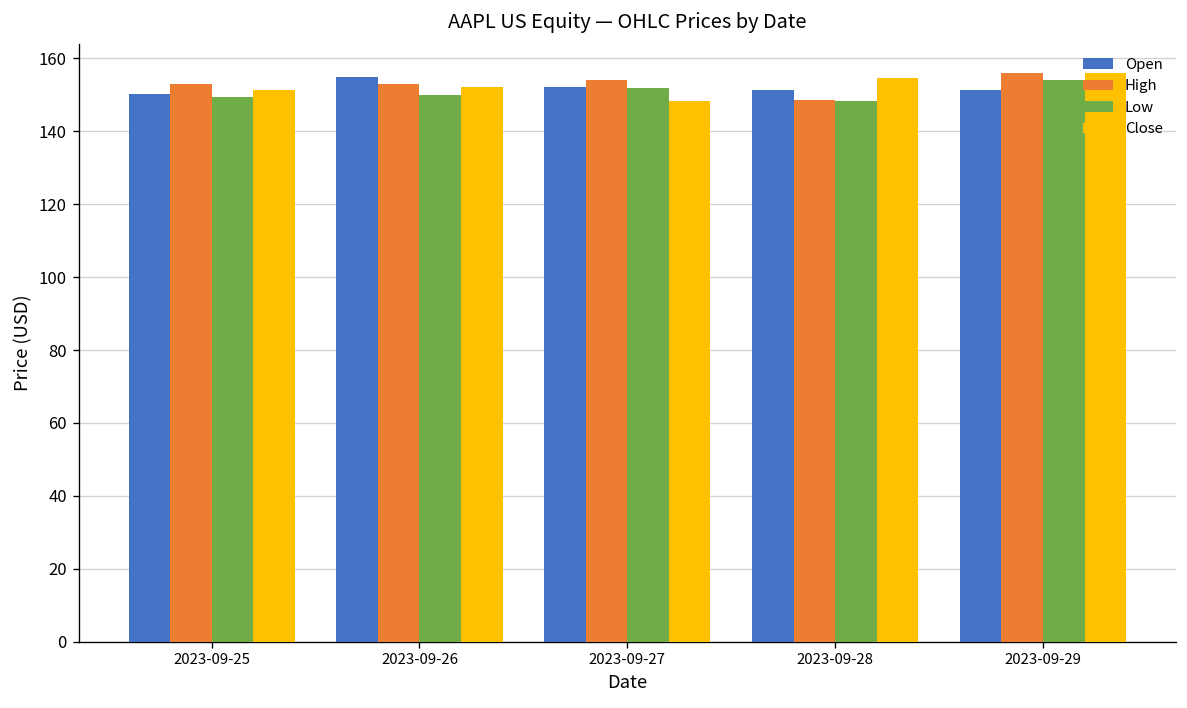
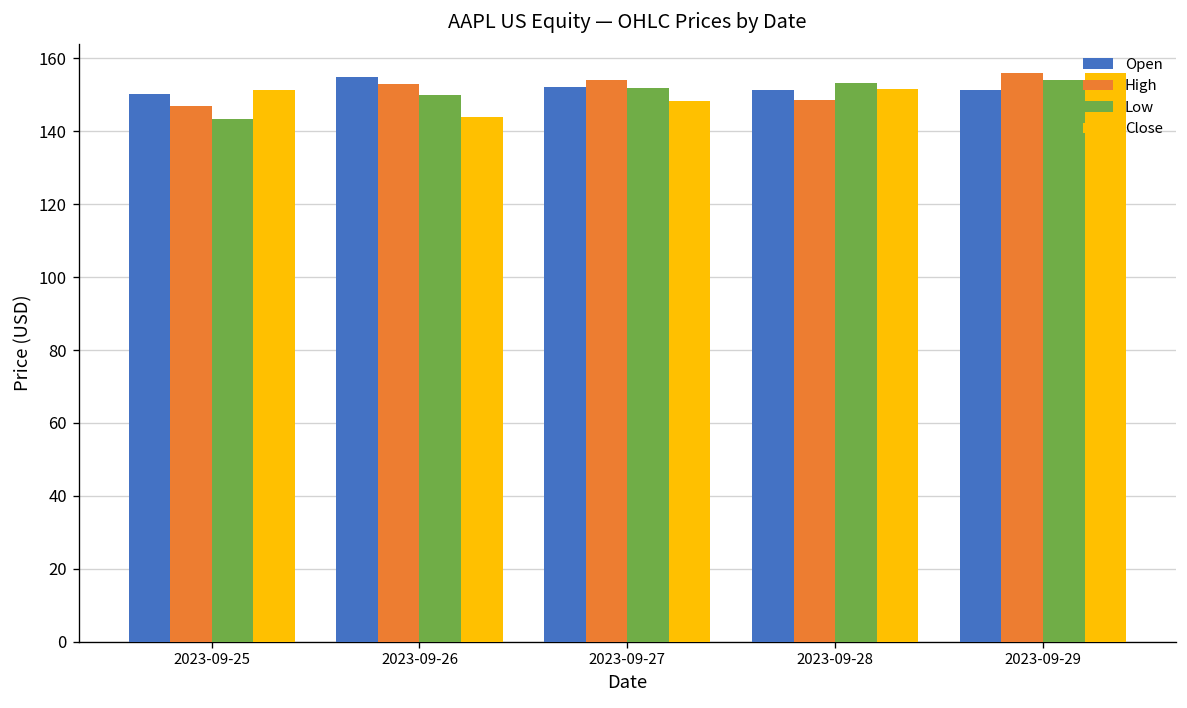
High, 2023-09-25: 153 -> 147
Low, 2023-09-25: 150 -> 143
Close, 2023-09-26: 152 -> 144
Low, 2023-09-28: 148 -> 153
Close, 2023-09-28: 155 -> 152
